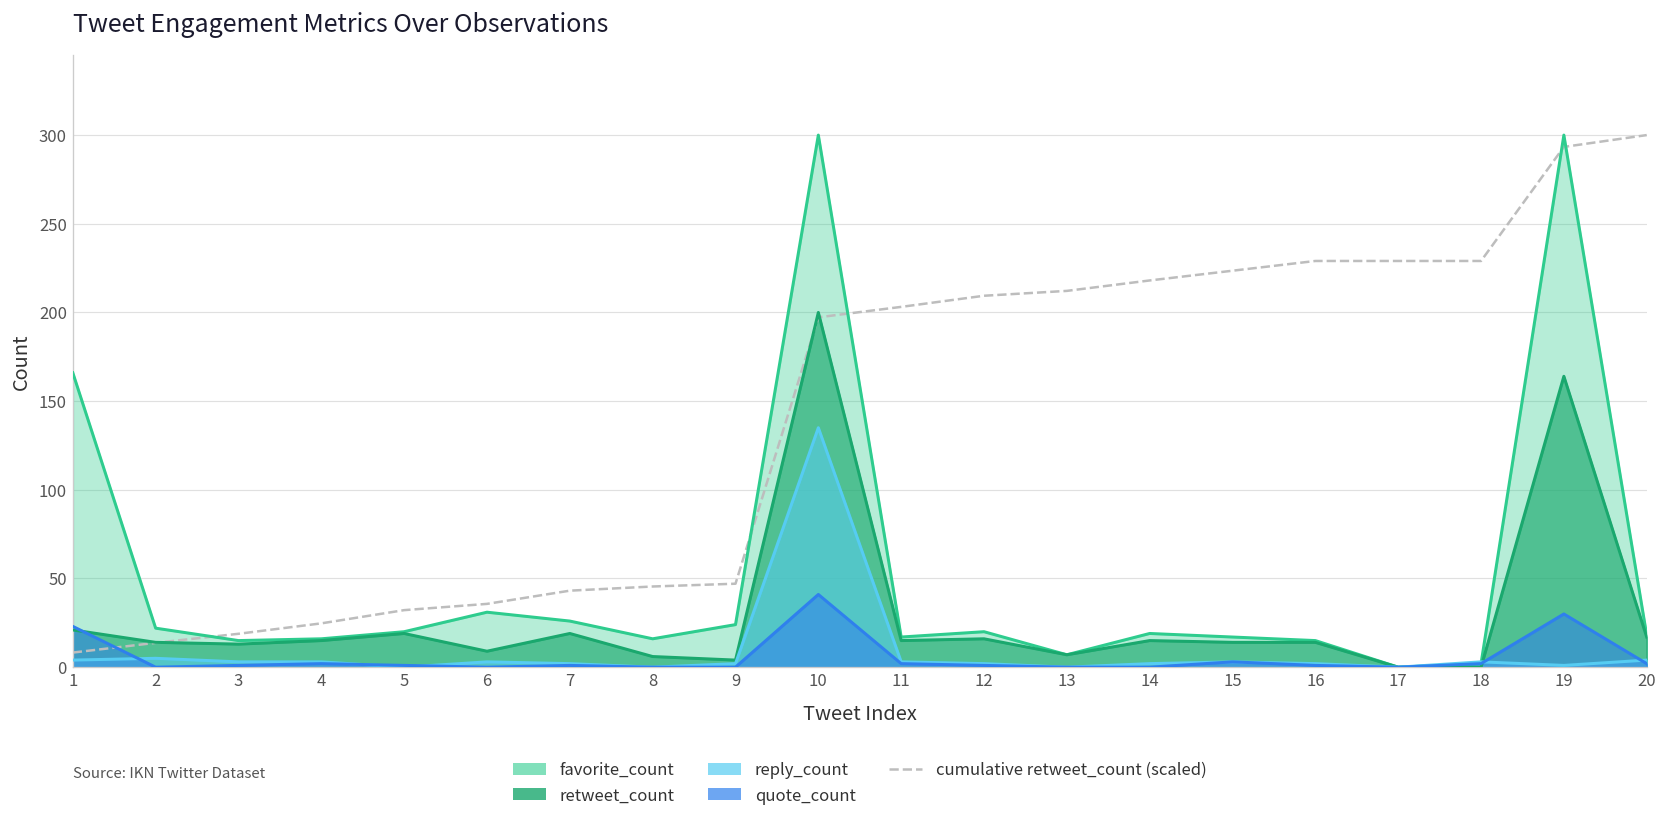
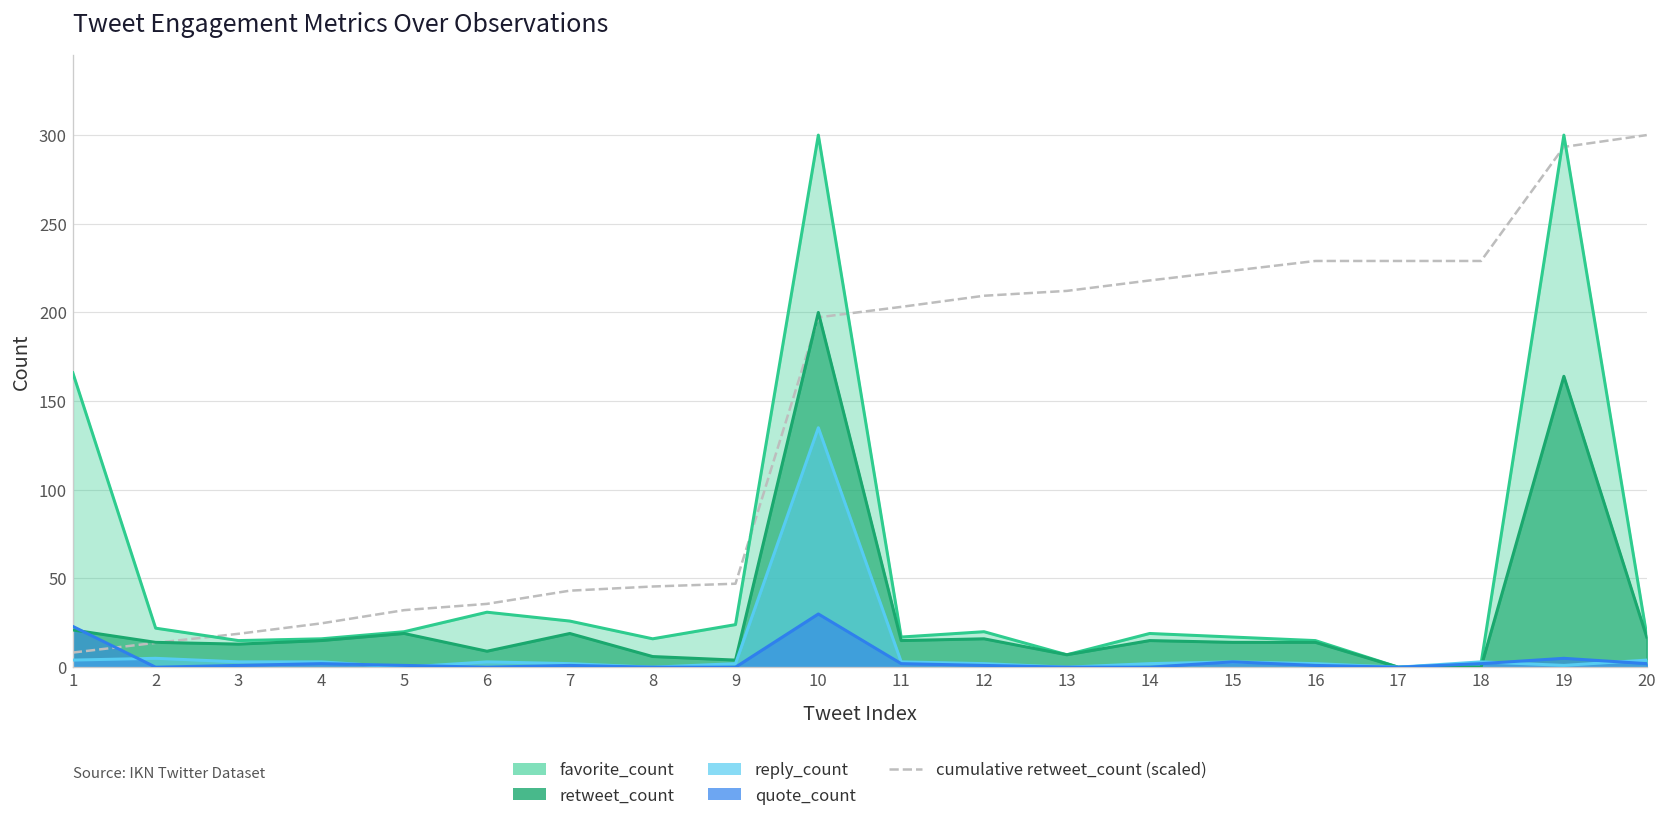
quote_count, 10: 41 -> 30
quote_count, 19: 30 -> 5
